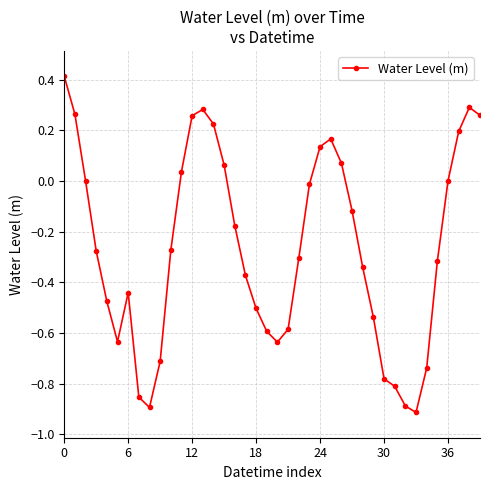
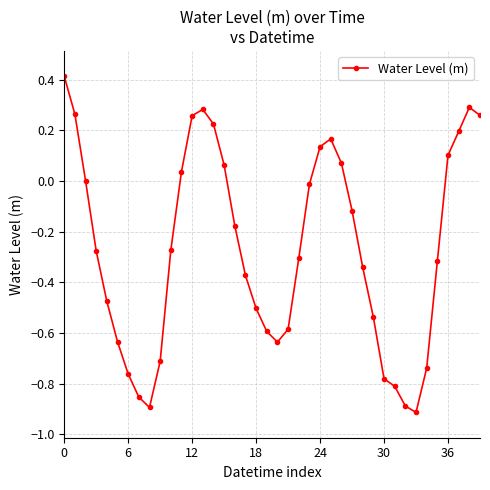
6: -0.44 -> -0.76
36: 0.00 -> 0.10
